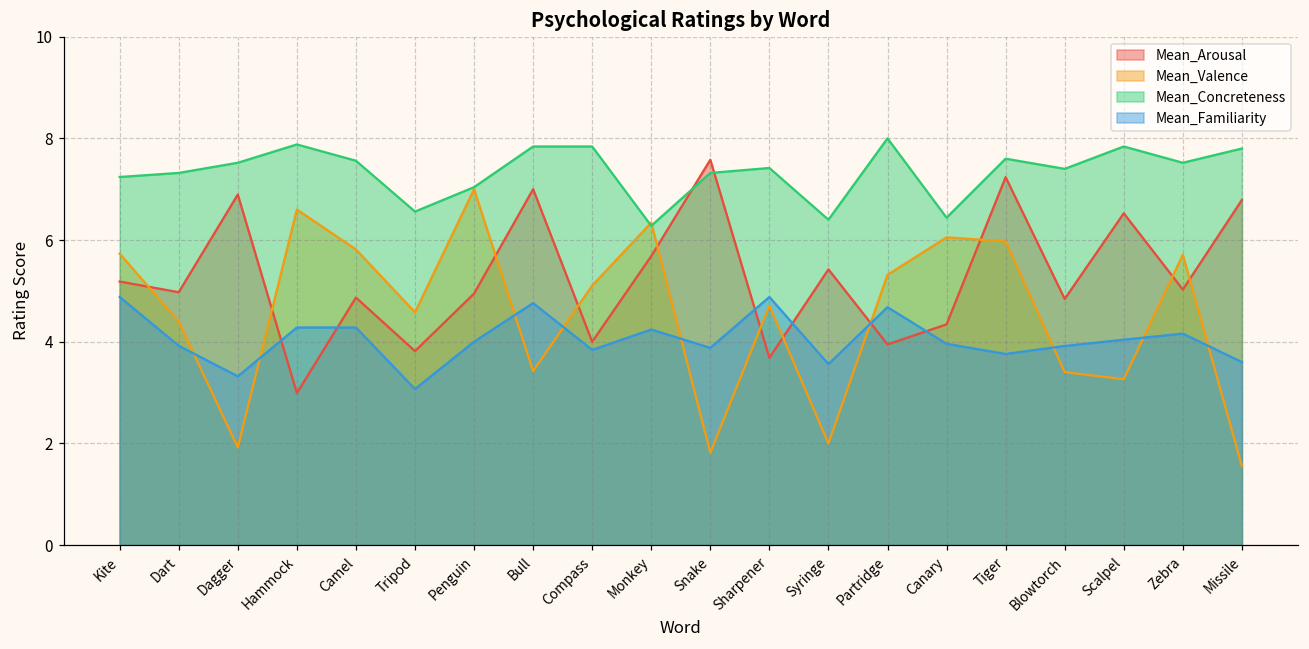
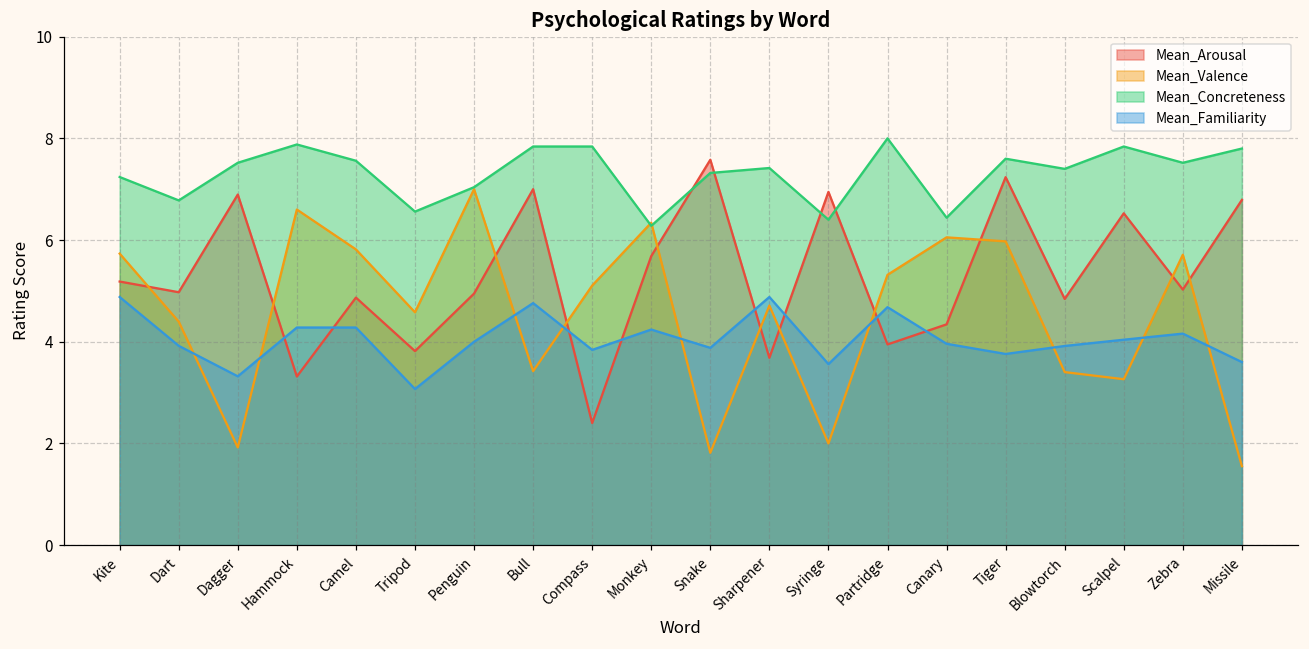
Mean_Concreteness, Dart: 7.3 -> 6.8
Mean_Arousal, Hammock: 3.0 -> 3.3
Mean_Arousal, Compass: 4.0 -> 2.4
Mean_Arousal, Syringe: 5.4 -> 6.9
